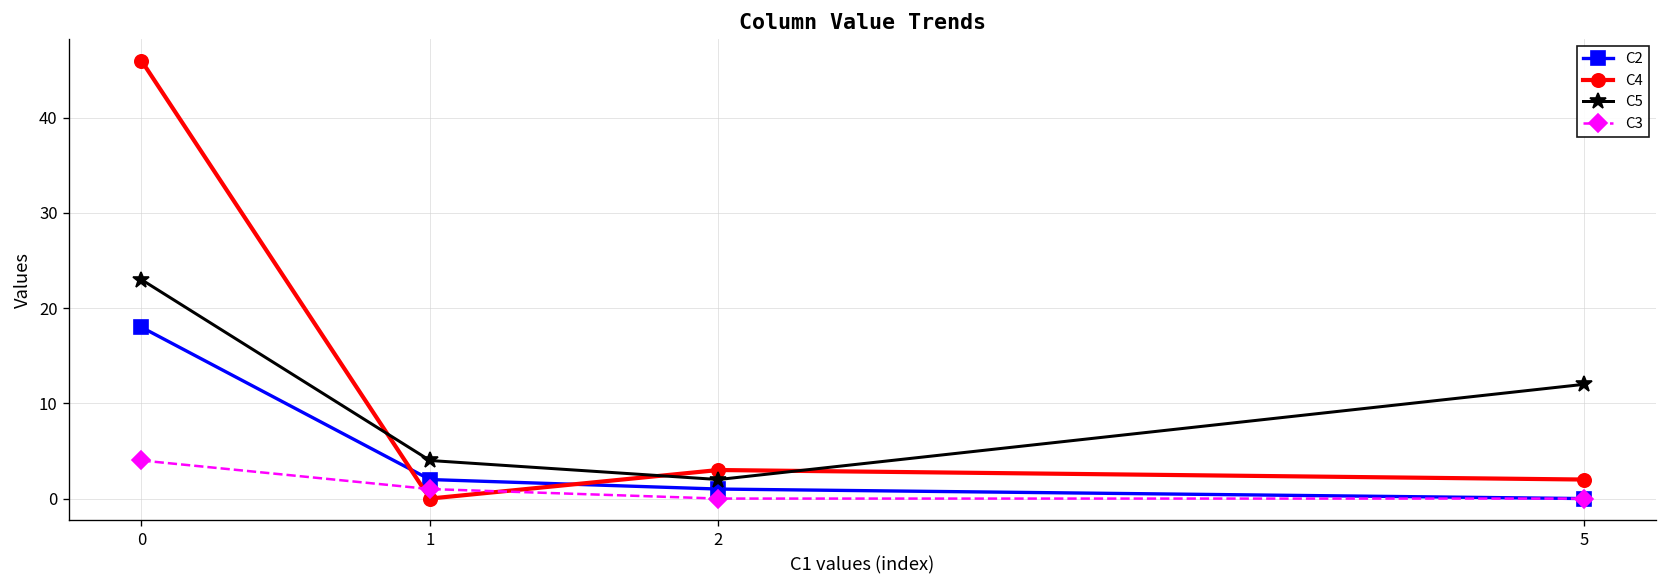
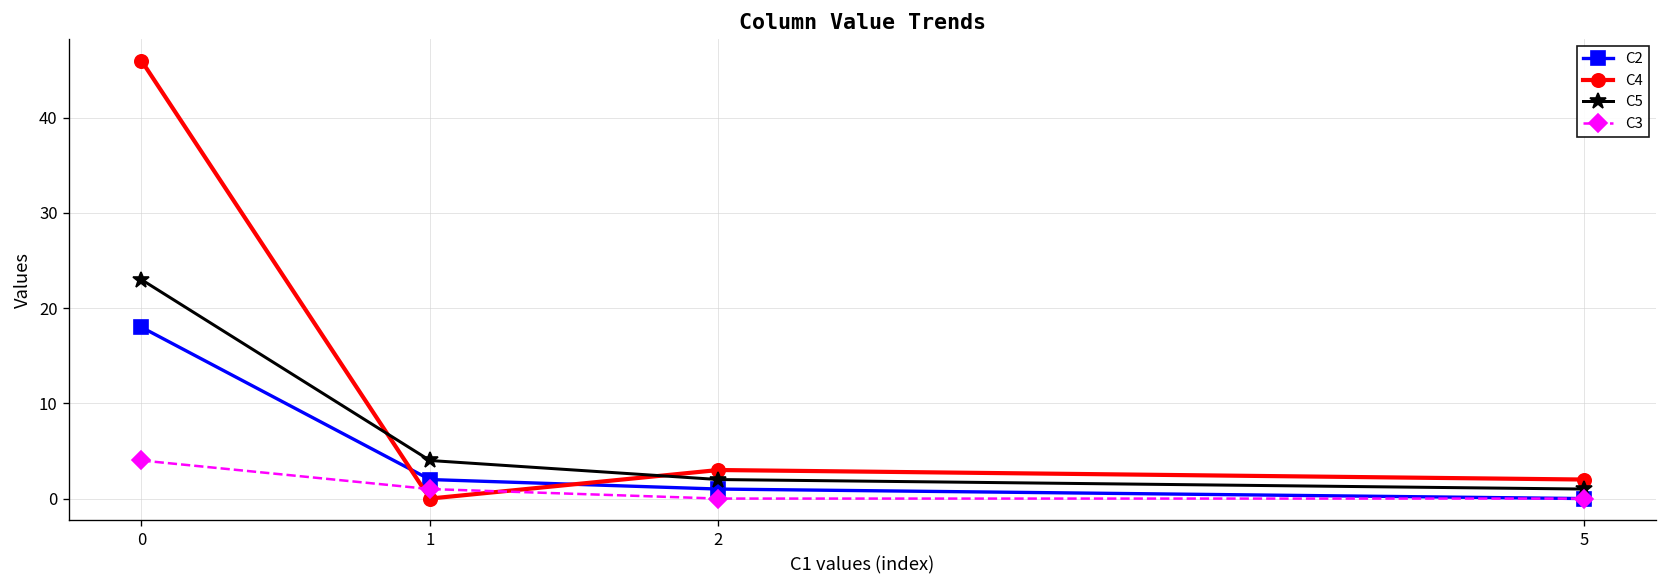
C5, 5: 12 -> 1
